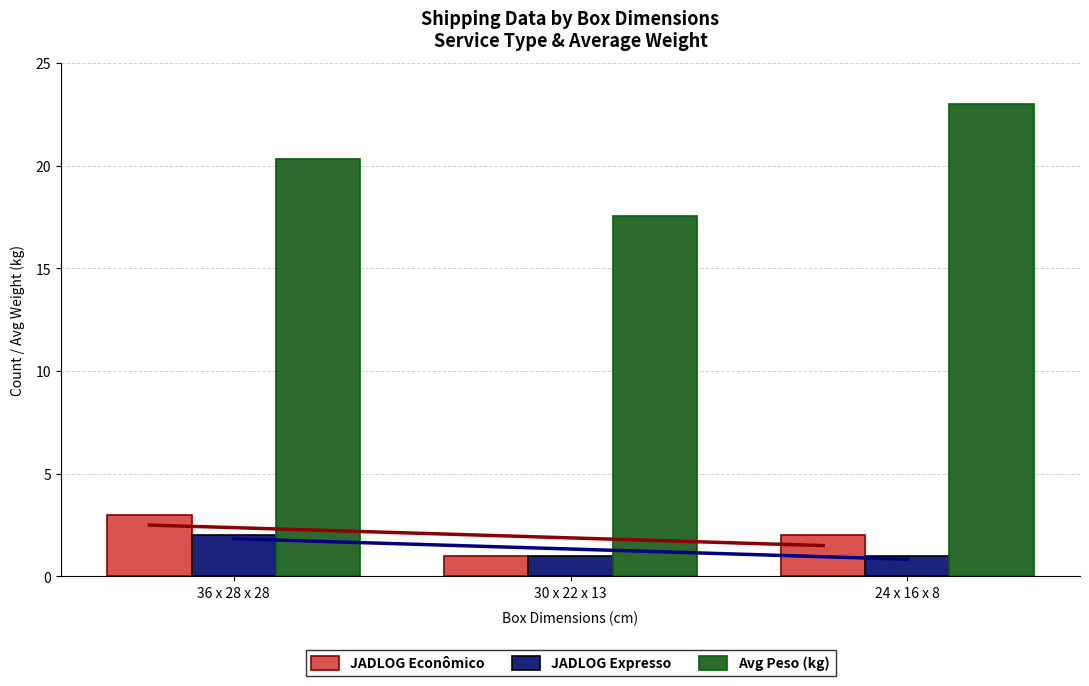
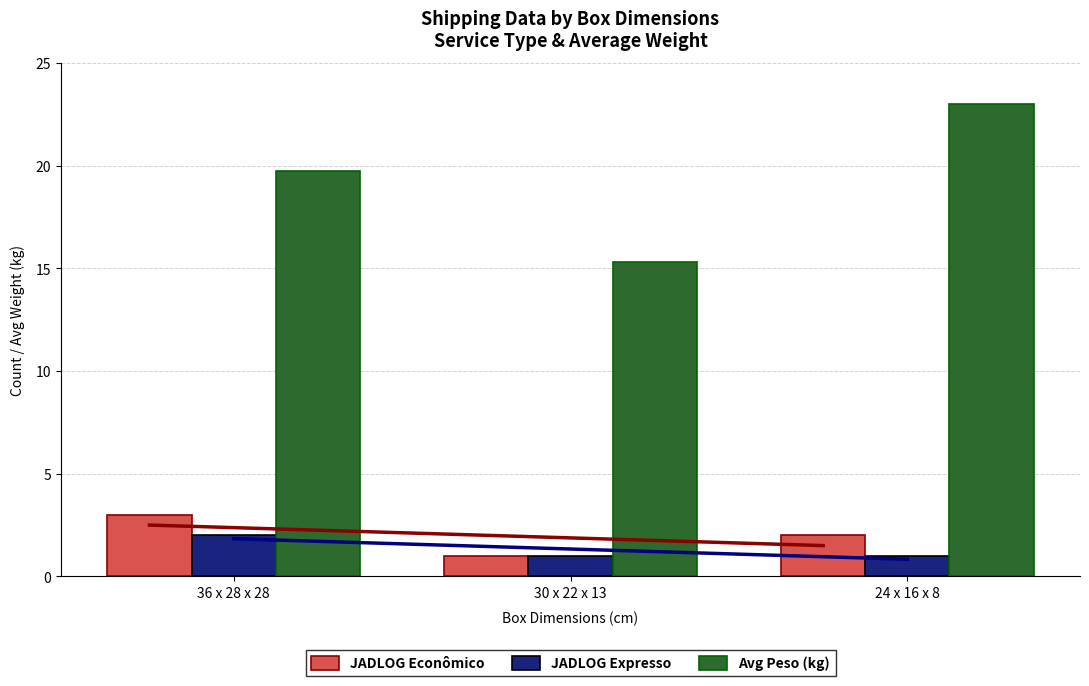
Avg Peso (kg), 36 x 28 x 28: 20.3 -> 19.8
Avg Peso (kg), 30 x 22 x 13: 17.5 -> 15.3
